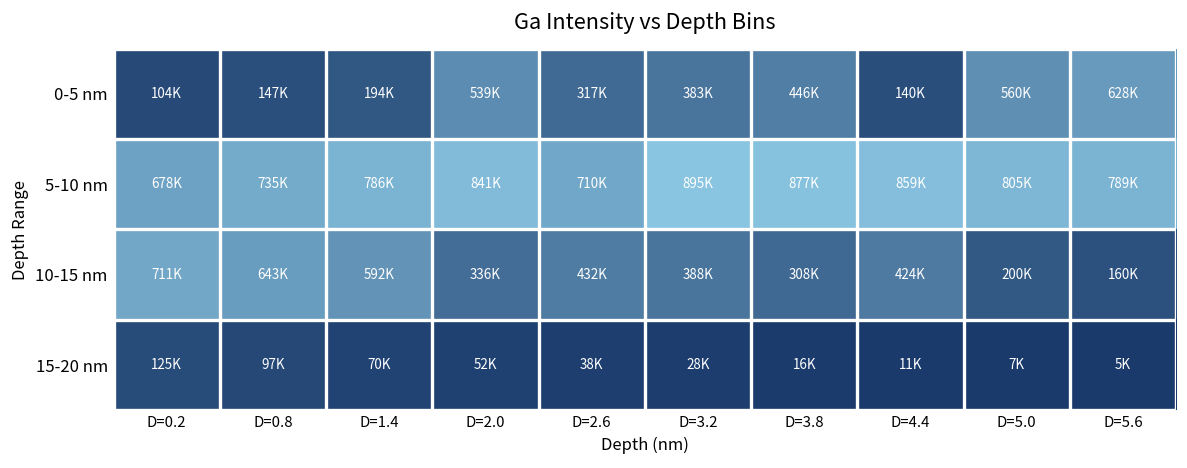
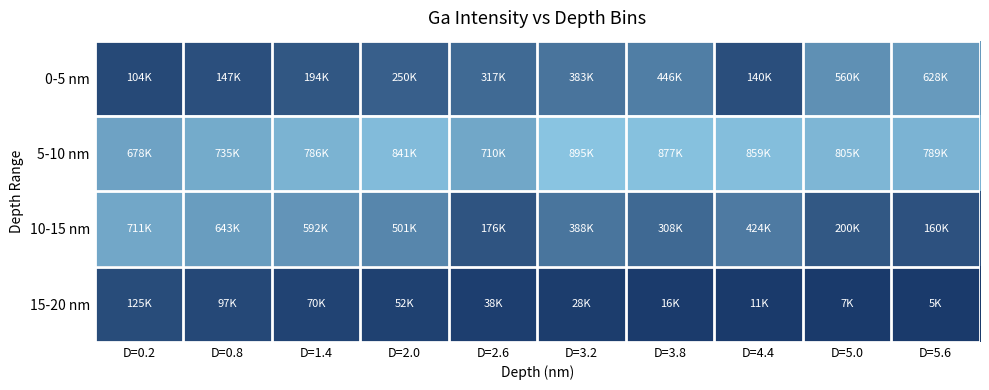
0-5 nm, D=2.0: 539K -> 250K
10-15 nm, D=2.0: 336K -> 501K
10-15 nm, D=2.6: 432K -> 176K
